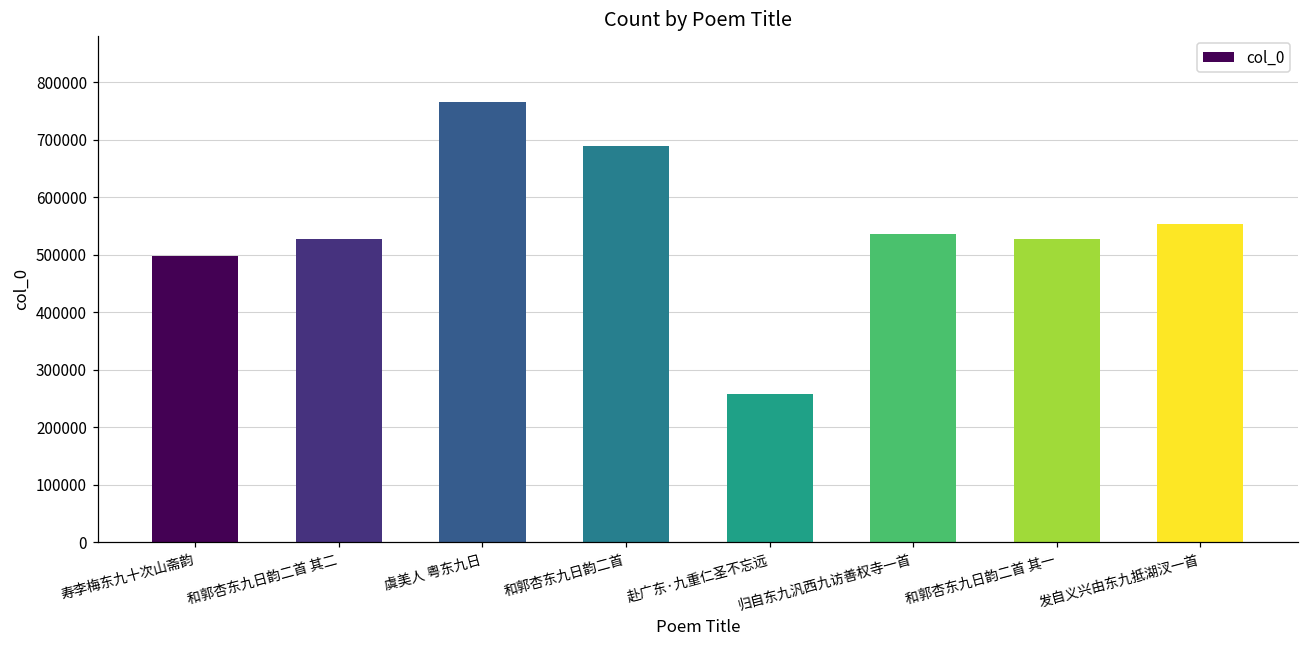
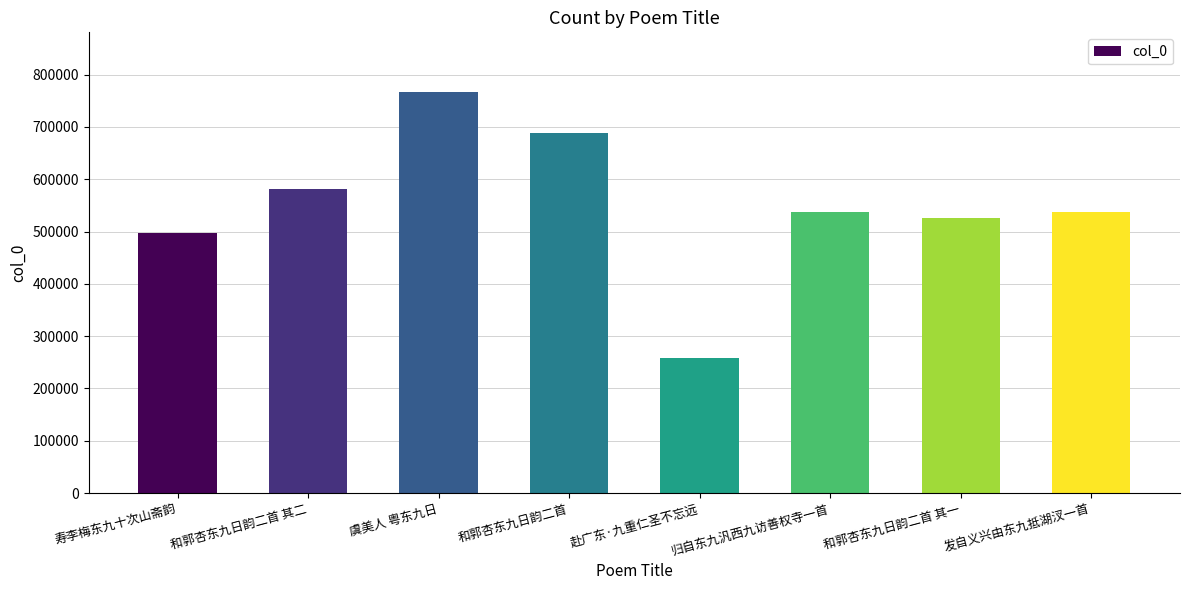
和郭杏东九日韵二首 其二: 530000 -> 580000
发自义兴由东九抵湖汊一首: 550000 -> 540000
